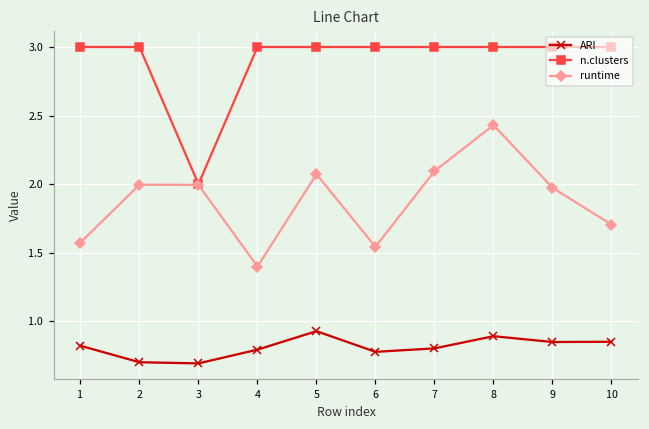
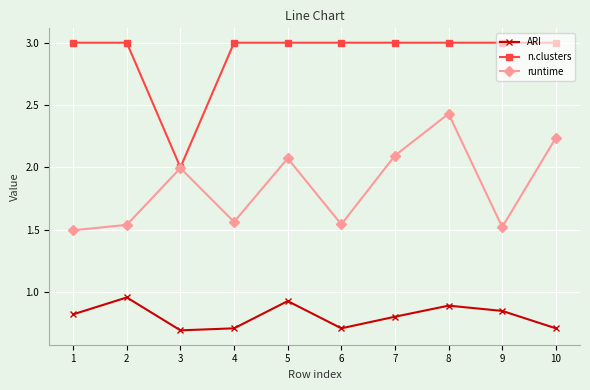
runtime, 1: 1.57 -> 1.50
ARI, 2: 0.70 -> 0.96
runtime, 2: 2.00 -> 1.54
ARI, 4: 0.79 -> 0.71
runtime, 4: 1.40 -> 1.56
ARI, 6: 0.78 -> 0.71
runtime, 9: 1.97 -> 1.52
ARI, 10: 0.85 -> 0.71
runtime, 10: 1.71 -> 2.24
